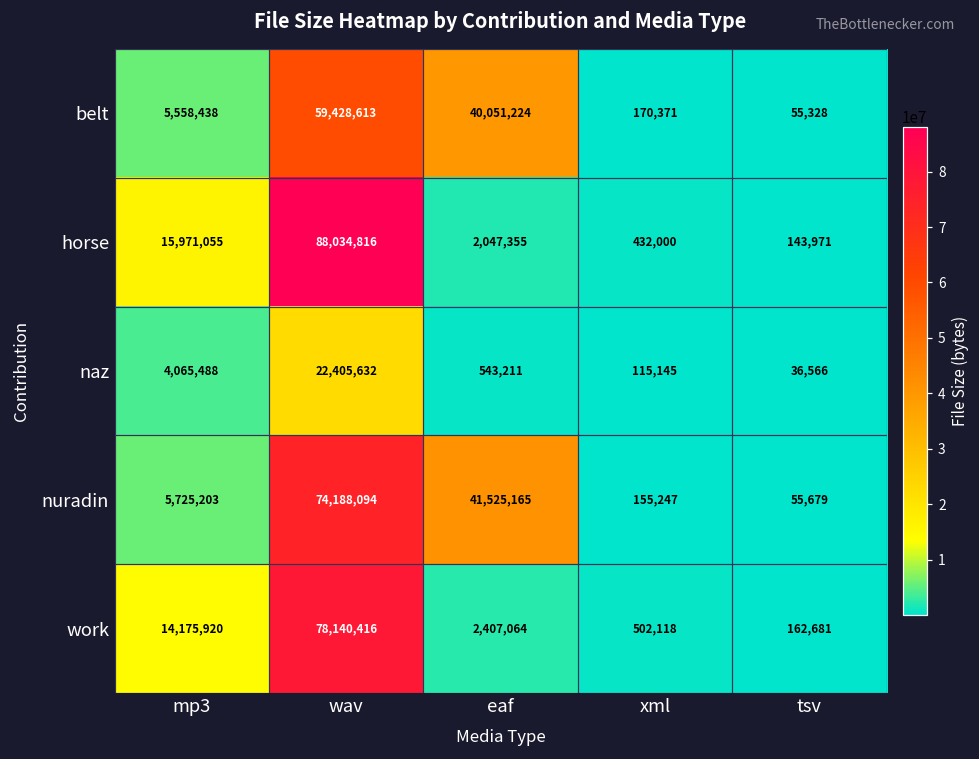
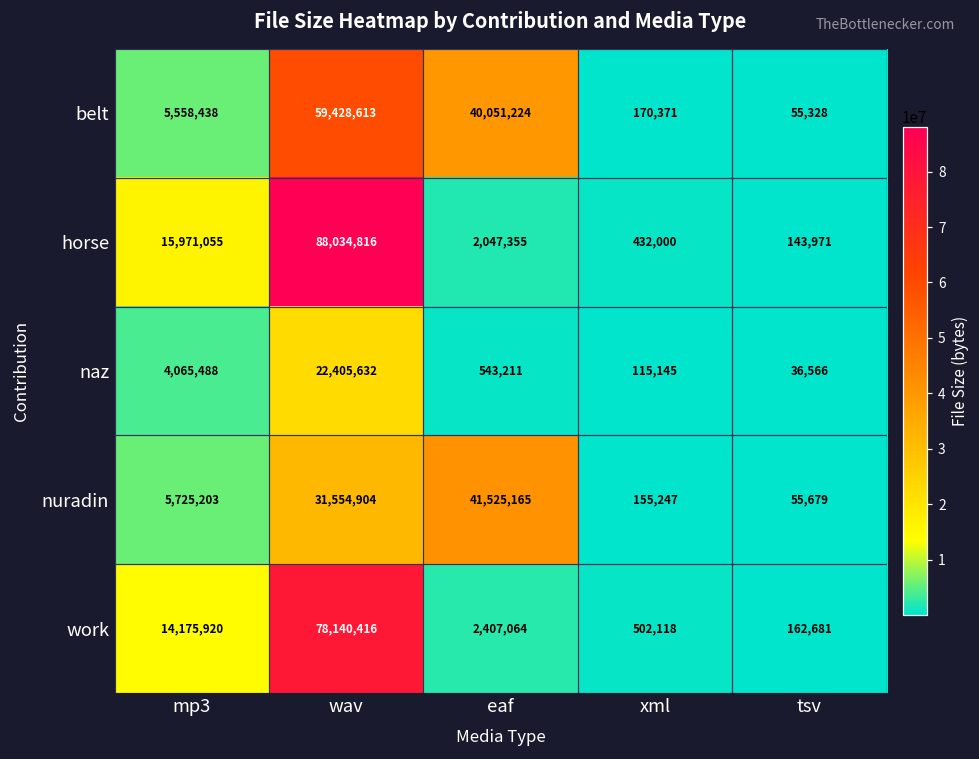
nuradin, wav: 74,188,094 -> 31,554,904
